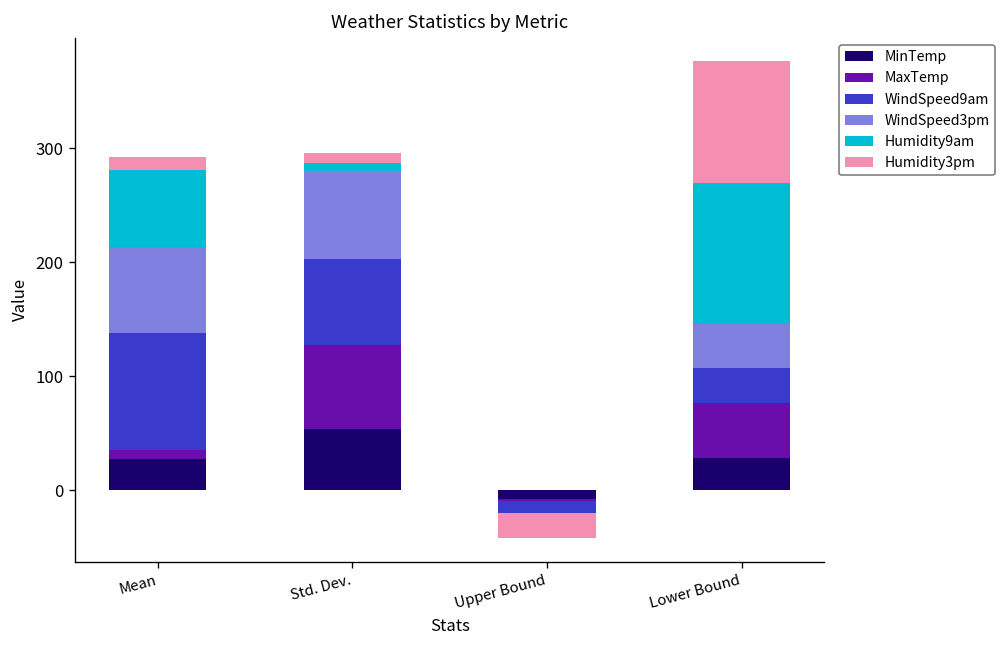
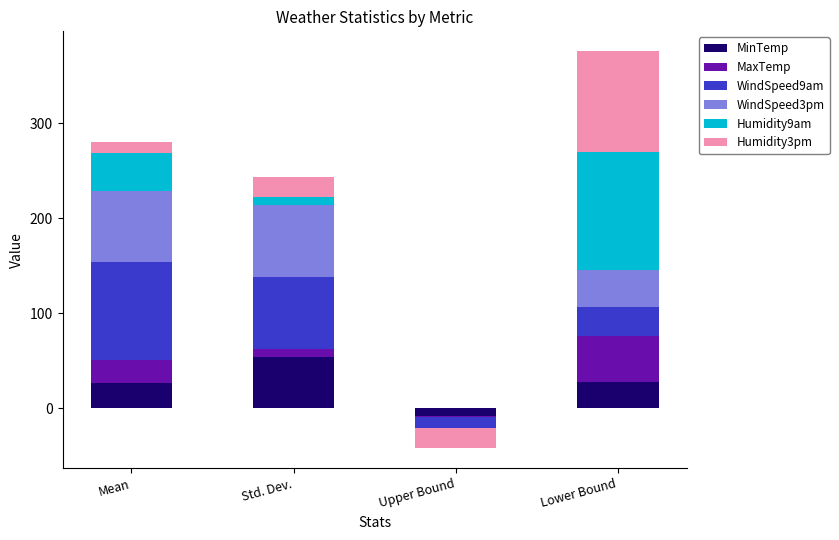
MaxTemp, Mean: 10 -> 20
Humidity9am, Mean: 70 -> 40
MaxTemp, Std. Dev.: 70 -> 10
Humidity3pm, Std. Dev.: 10 -> 20
